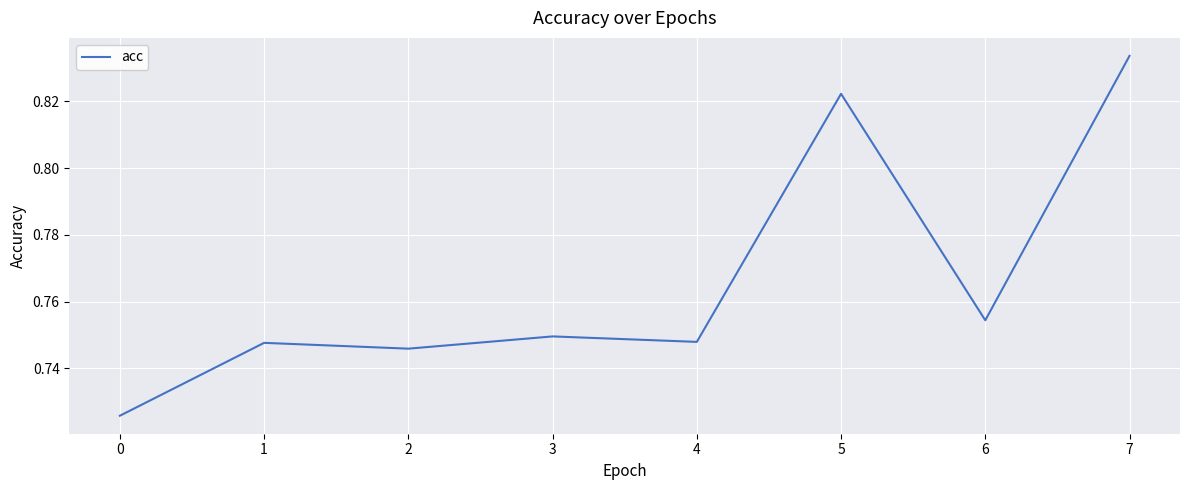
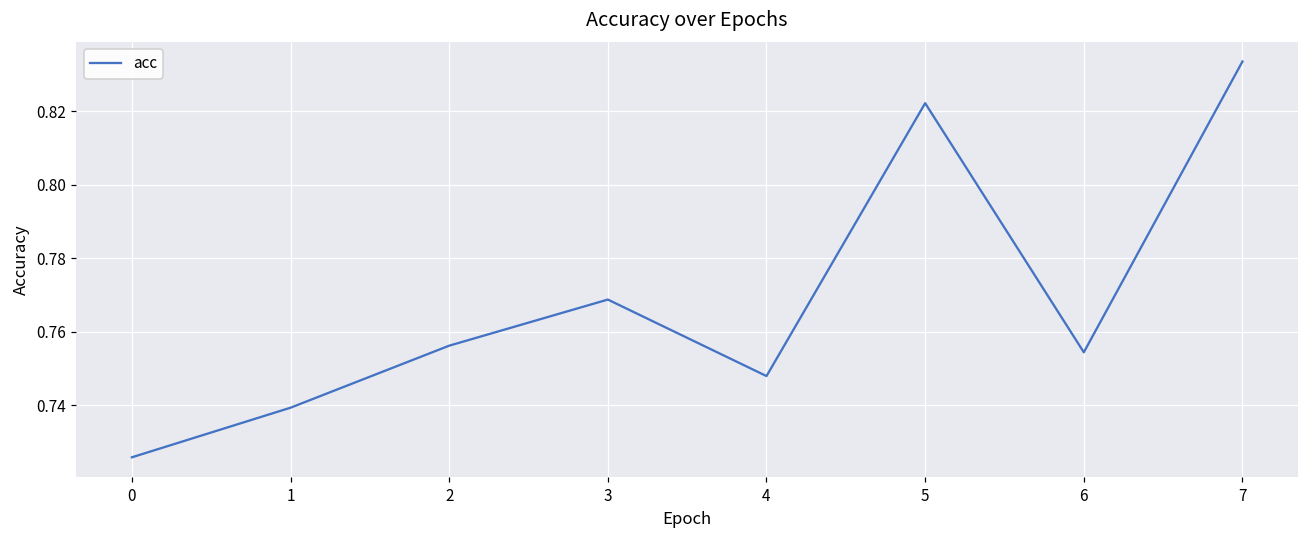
1: 0.748 -> 0.739
2: 0.746 -> 0.756
3: 0.750 -> 0.769
